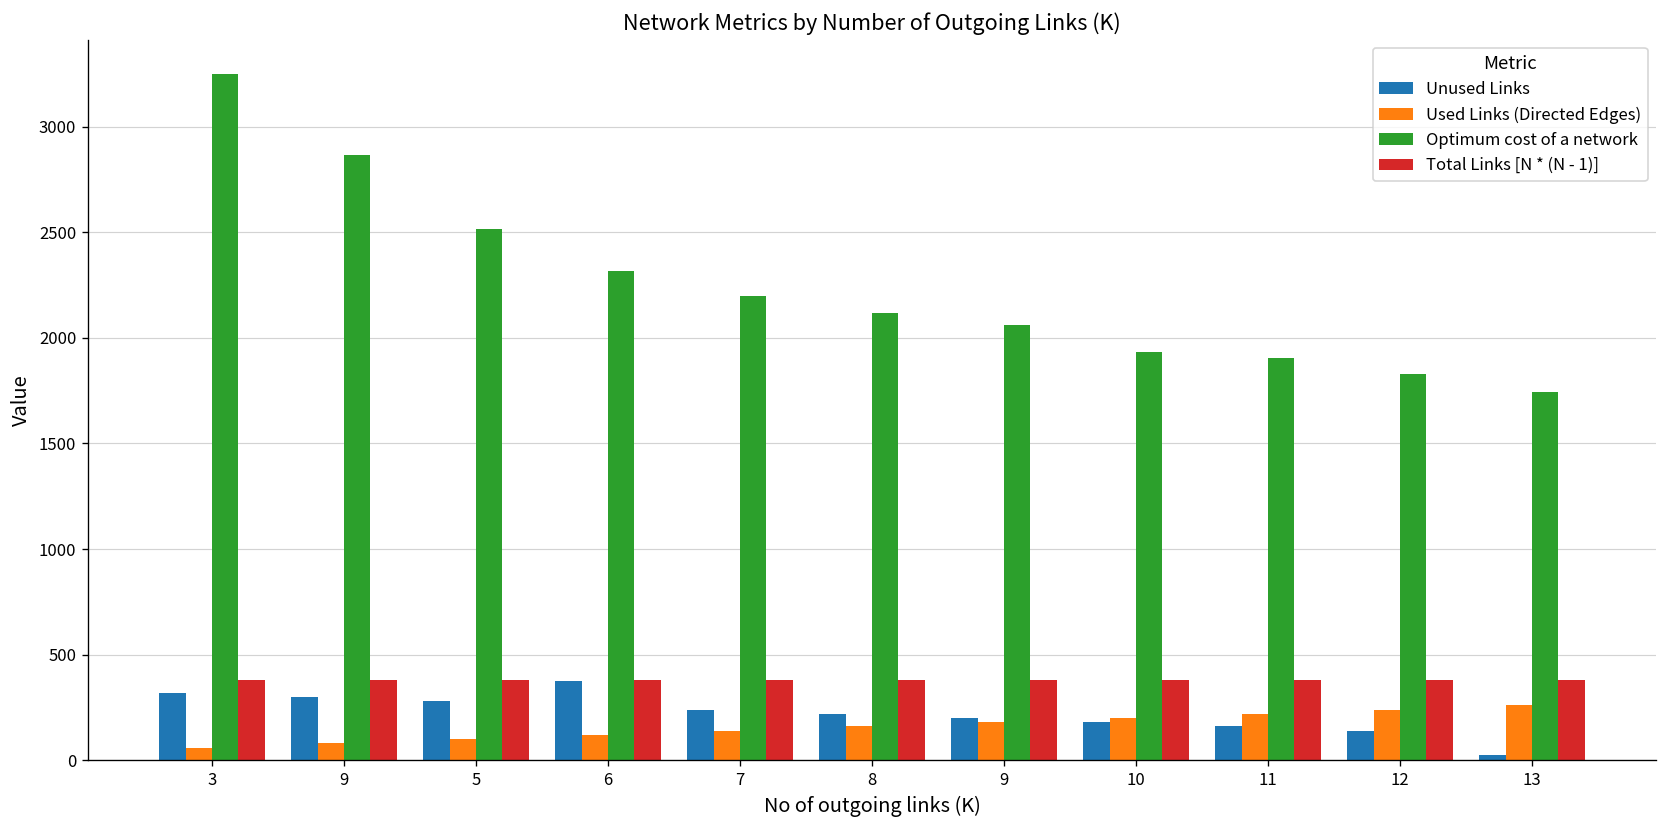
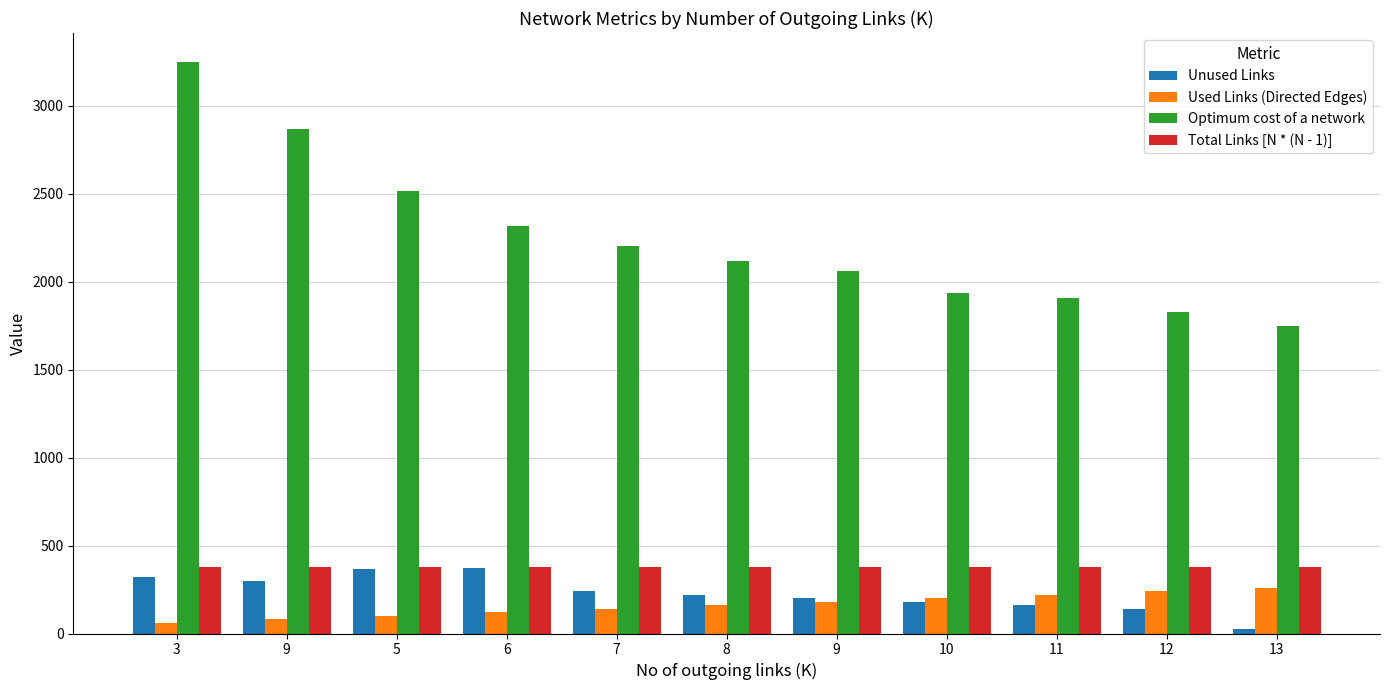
Unused Links, 5: 280 -> 370
